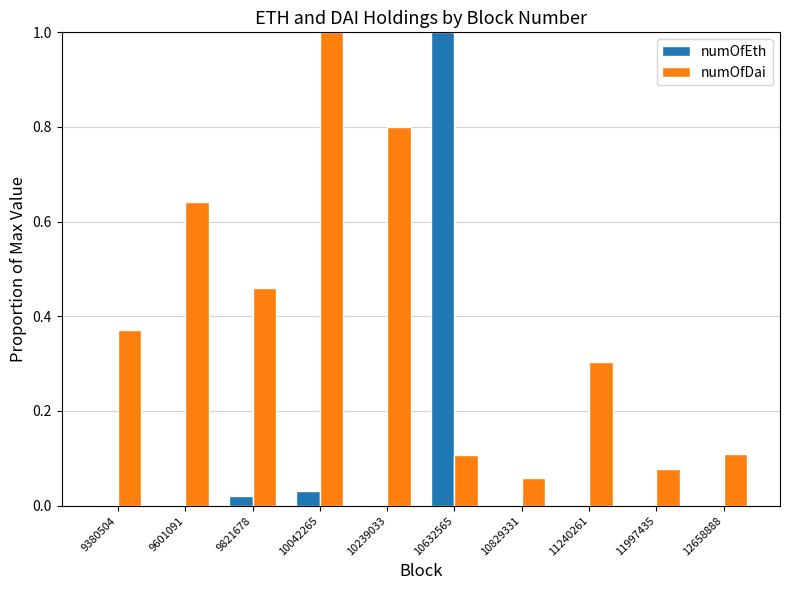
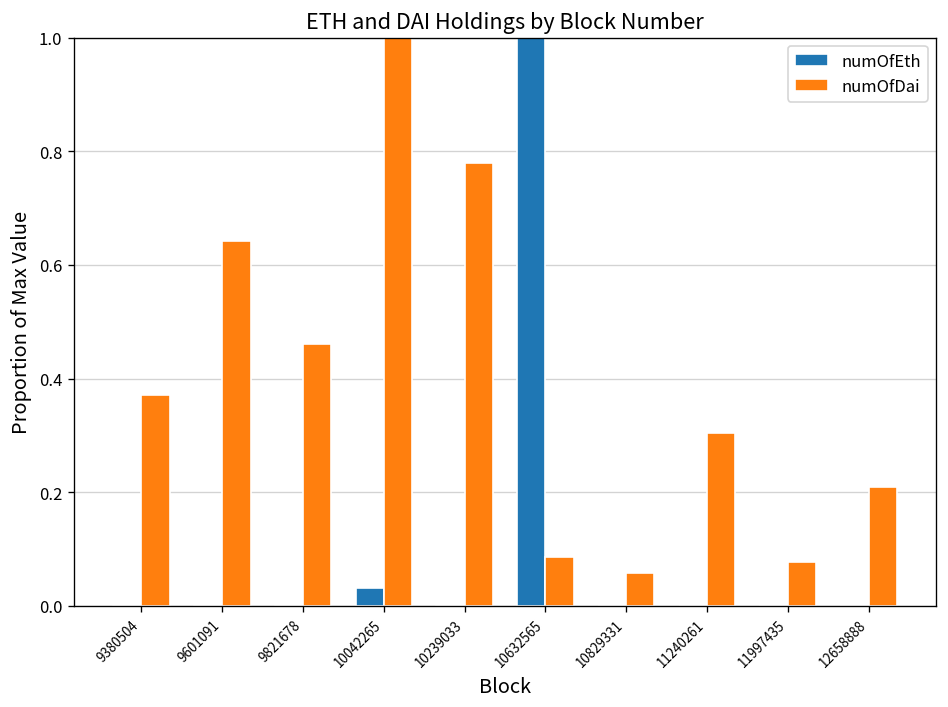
numOfEth, 9821678: 0.02 -> 0.00
numOfDai, 10239033: 0.80 -> 0.78
numOfDai, 10632565: 0.11 -> 0.09
numOfDai, 12658888: 0.11 -> 0.21
